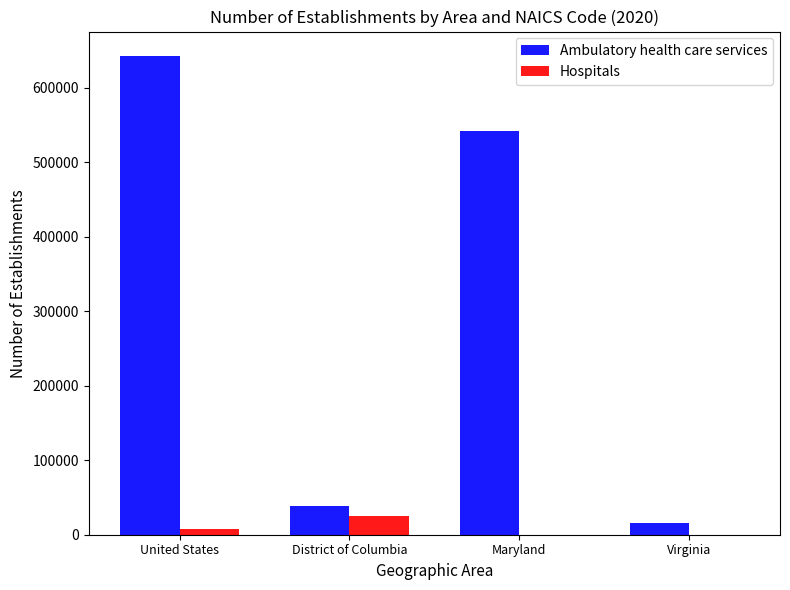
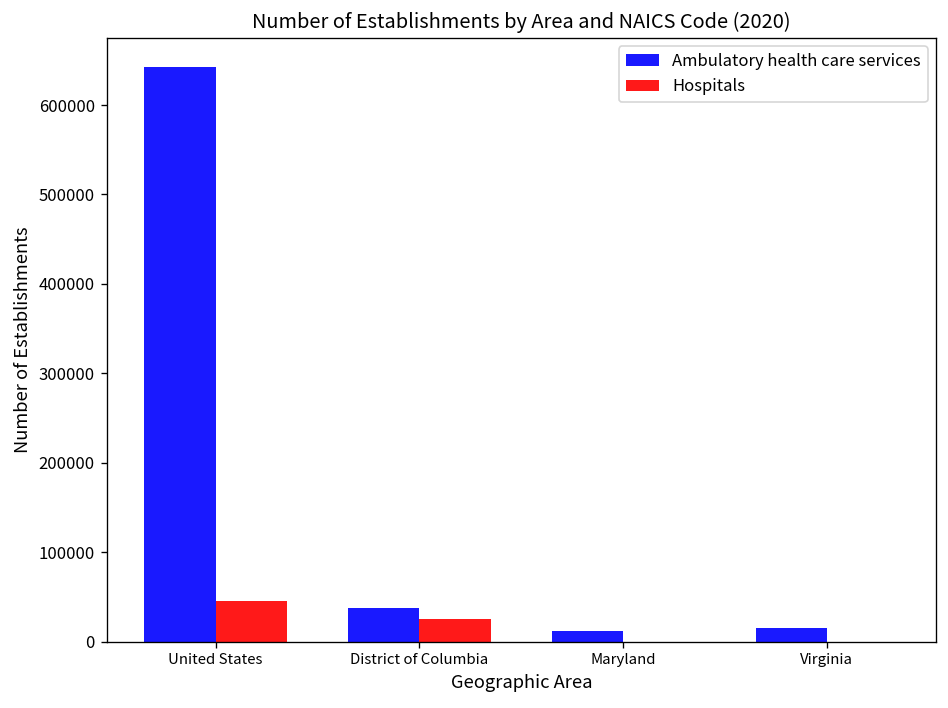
Hospitals, United States: 10000 -> 50000
Ambulatory health care services, Maryland: 540000 -> 10000
